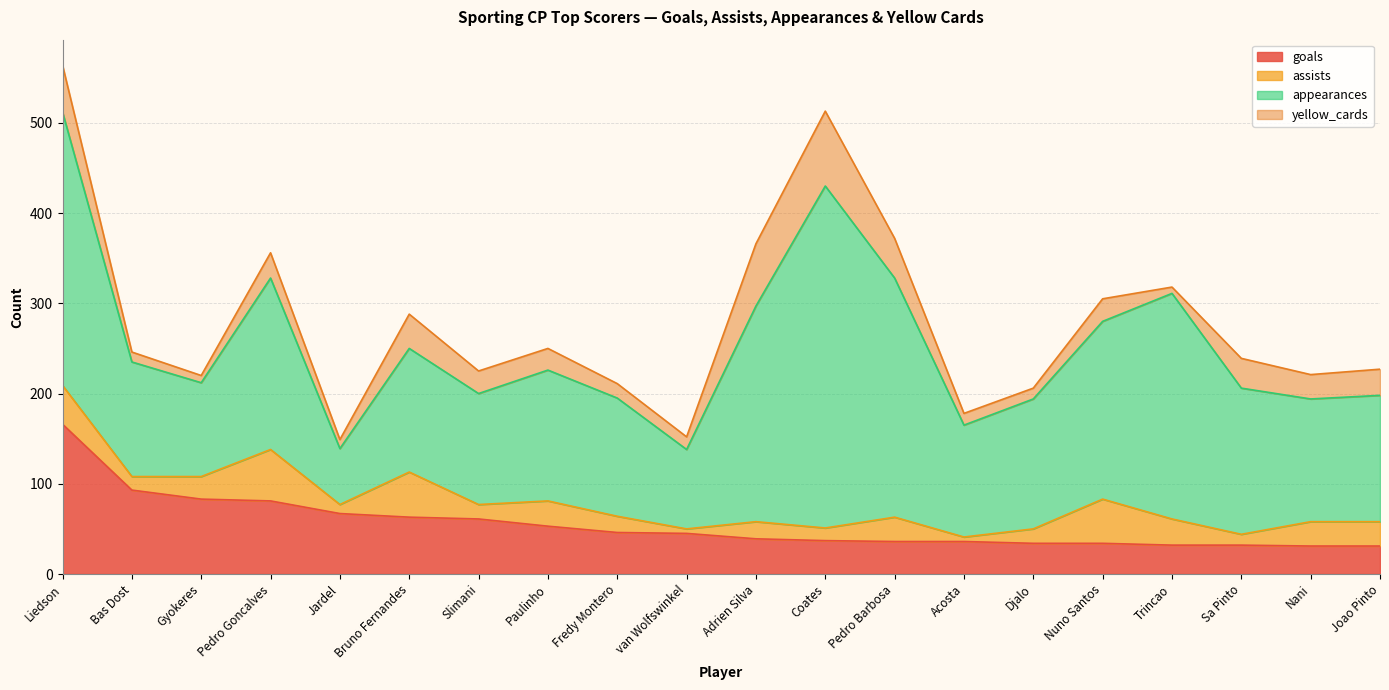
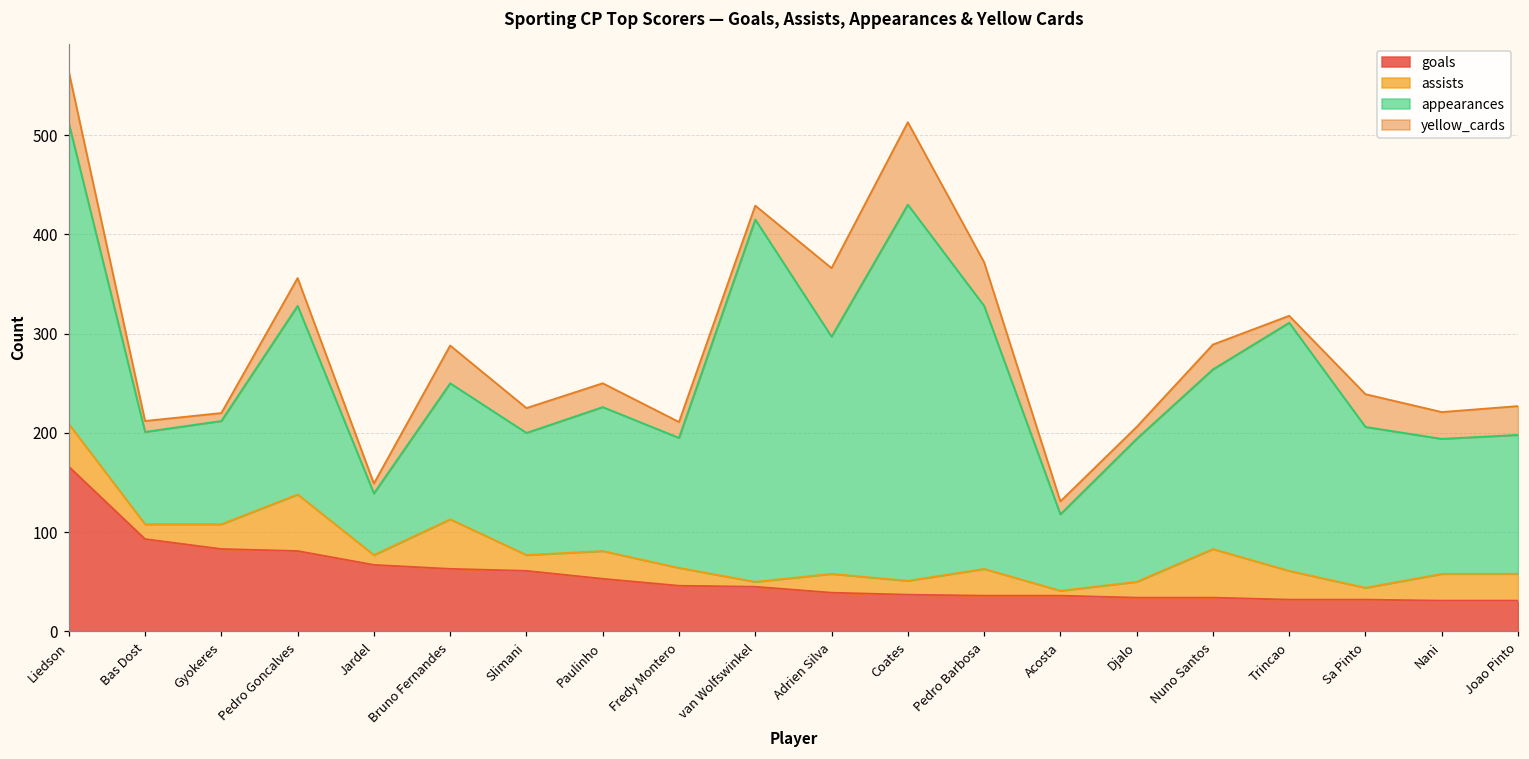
appearances, Bas Dost: 130 -> 90
appearances, van Wolfswinkel: 90 -> 370
appearances, Acosta: 120 -> 80
appearances, Nuno Santos: 200 -> 180
